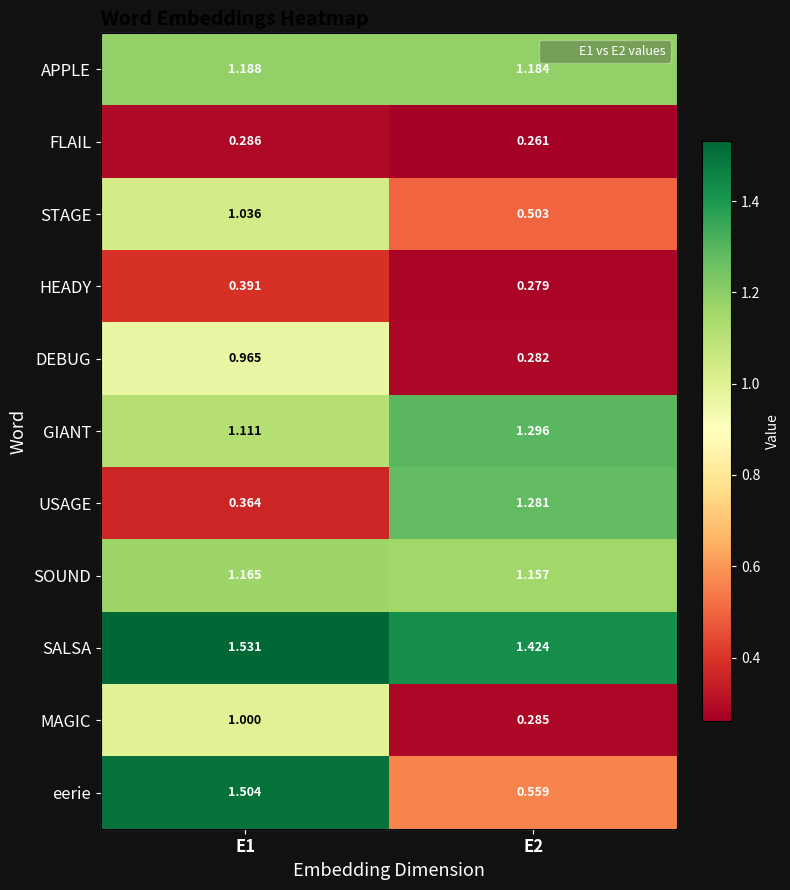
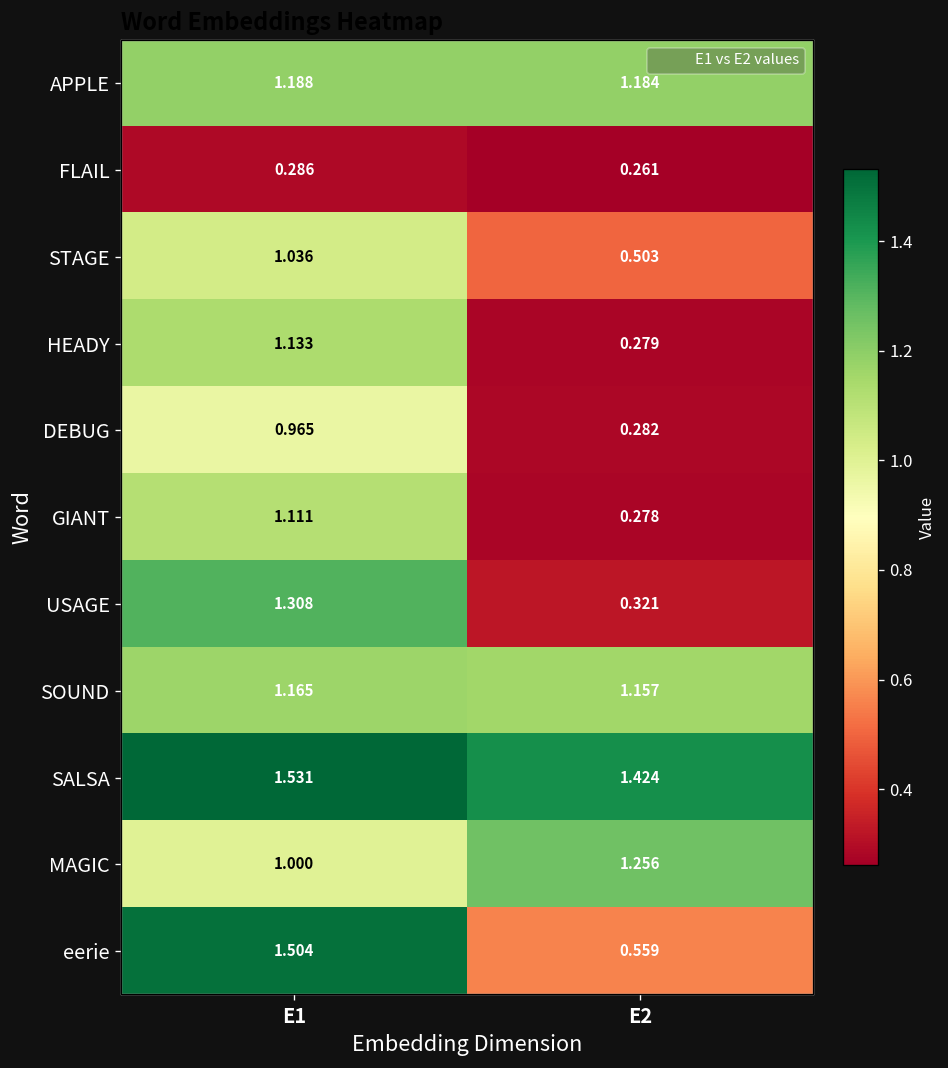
HEADY, E1: 0.391 -> 1.133
GIANT, E2: 1.296 -> 0.278
USAGE, E1: 0.364 -> 1.308
USAGE, E2: 1.281 -> 0.321
MAGIC, E2: 0.285 -> 1.256
